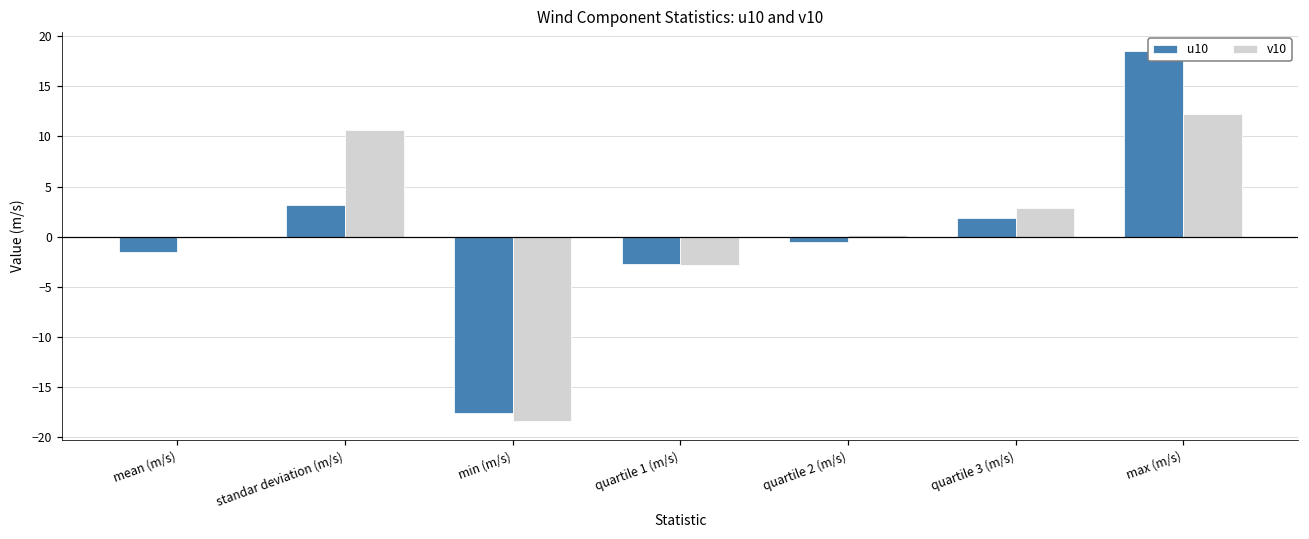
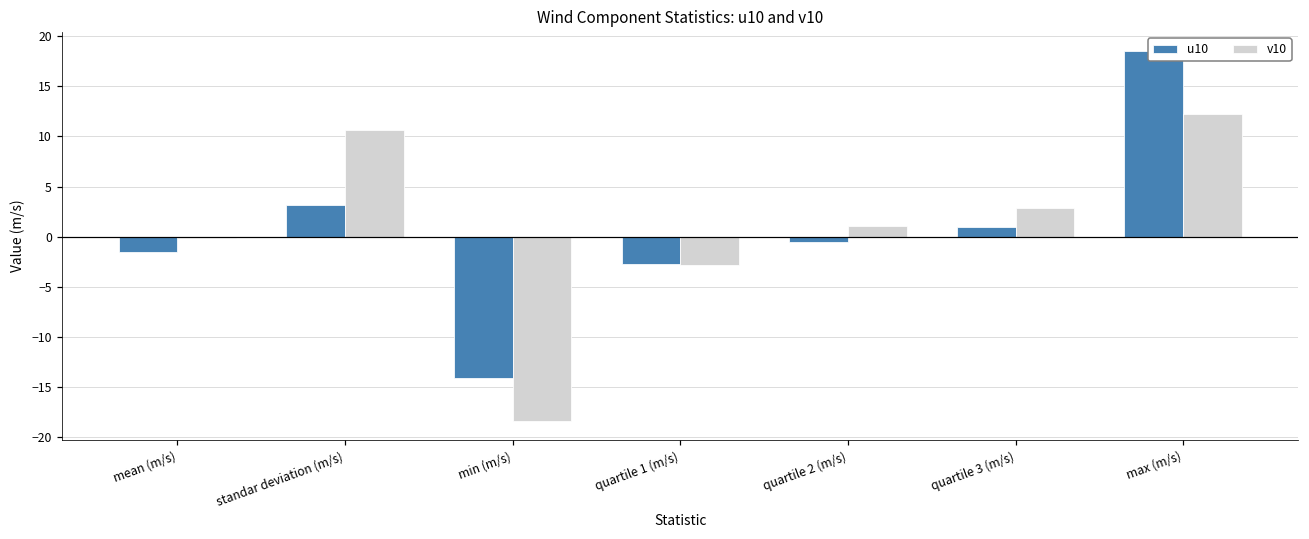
u10, min (m/s): -18 -> -14
v10, quartile 2 (m/s): 0 -> 1
u10, quartile 3 (m/s): 2 -> 1
